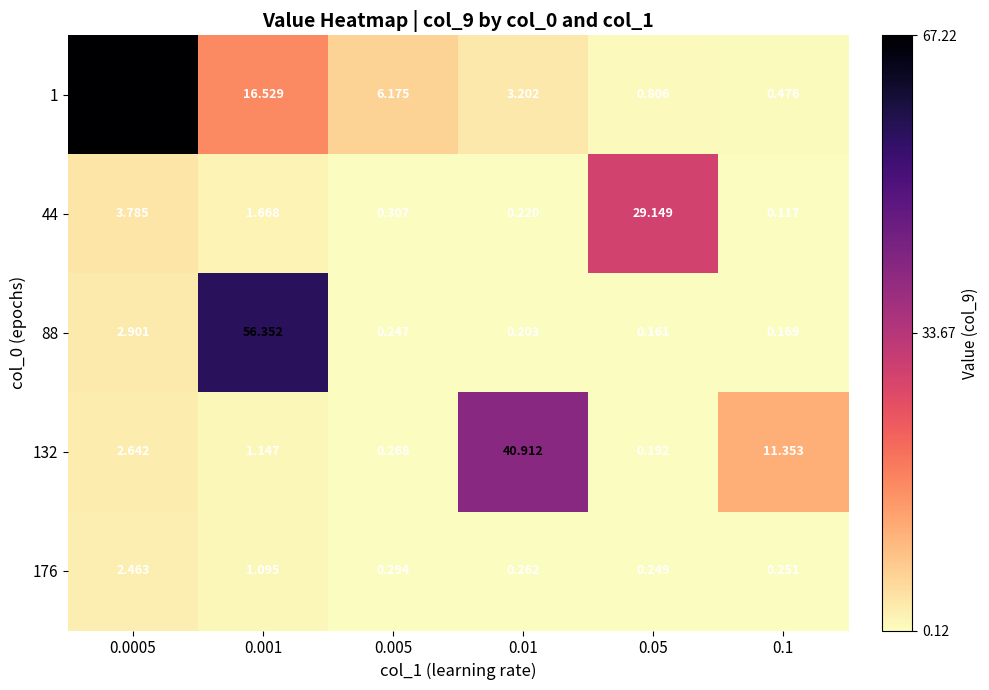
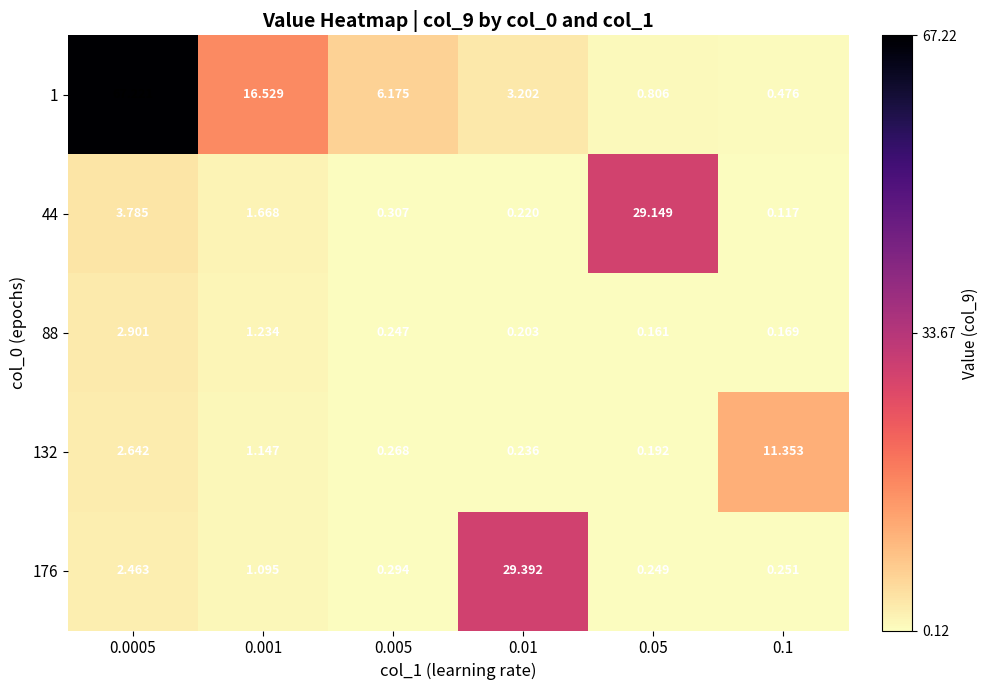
88, 0.001: 56.352 -> 1.234
132, 0.01: 40.912 -> 0.236
176, 0.01: 0.262 -> 29.392
